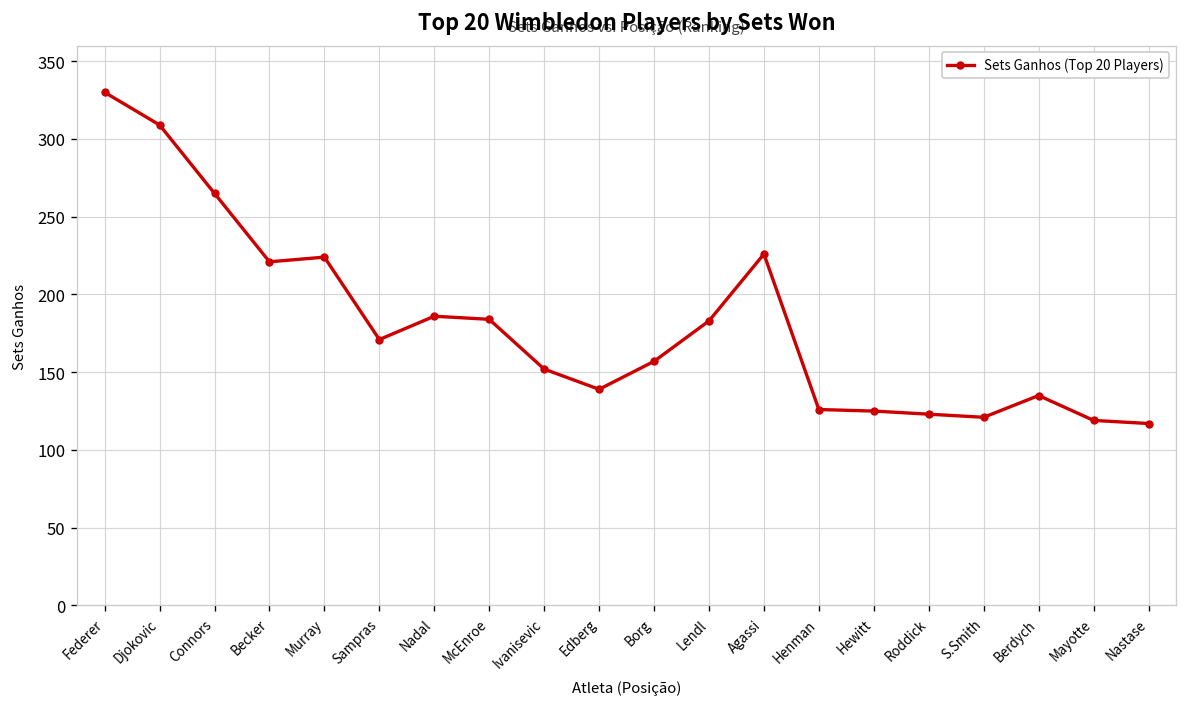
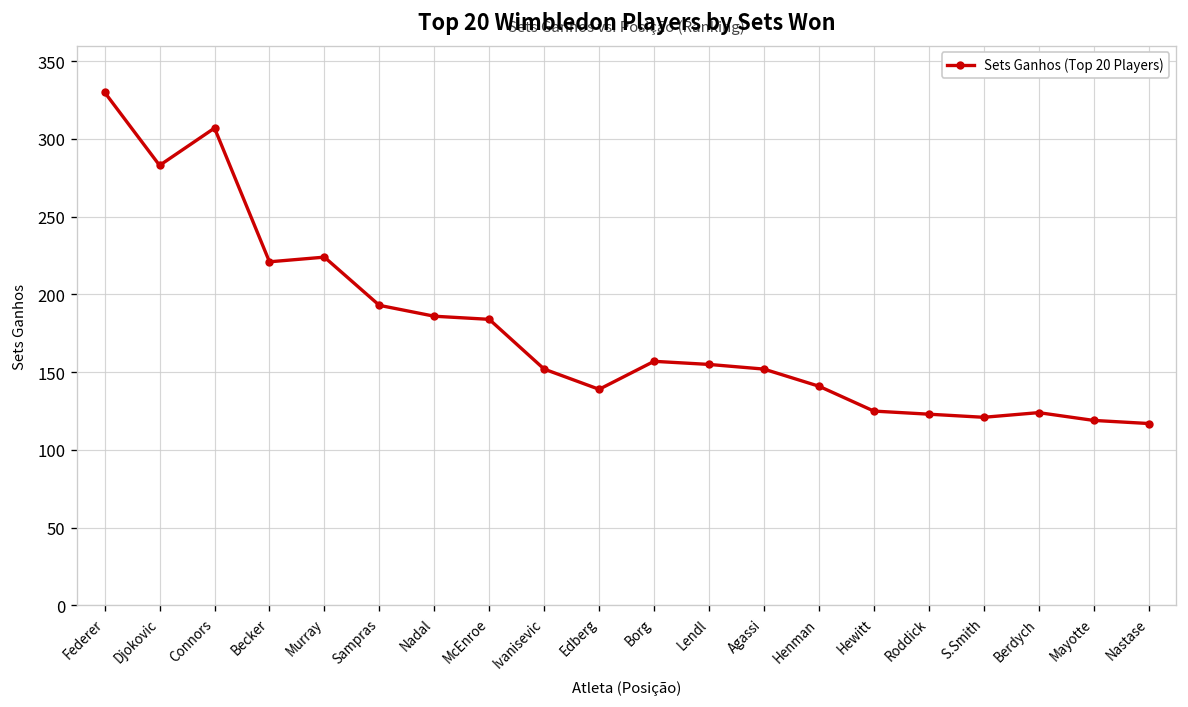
Djokovic: 309 -> 283
Connors: 265 -> 307
Sampras: 171 -> 193
Lendl: 183 -> 155
Agassi: 226 -> 152
Henman: 126 -> 141
Berdych: 135 -> 124
